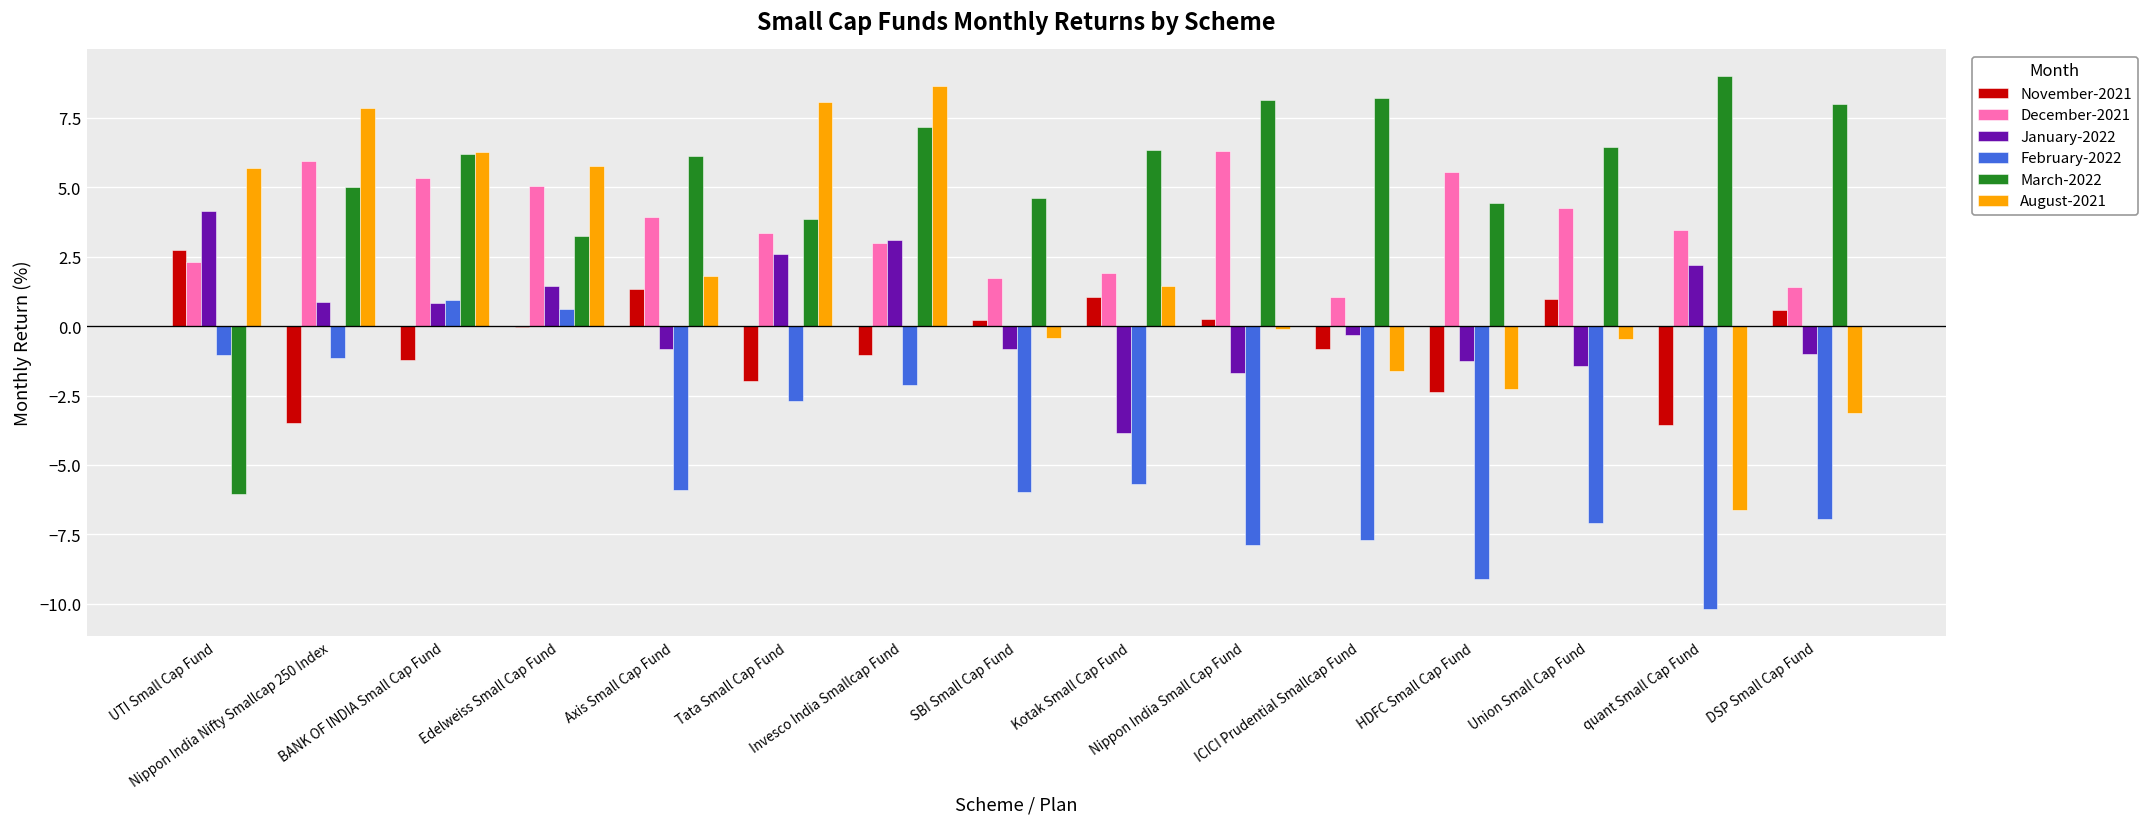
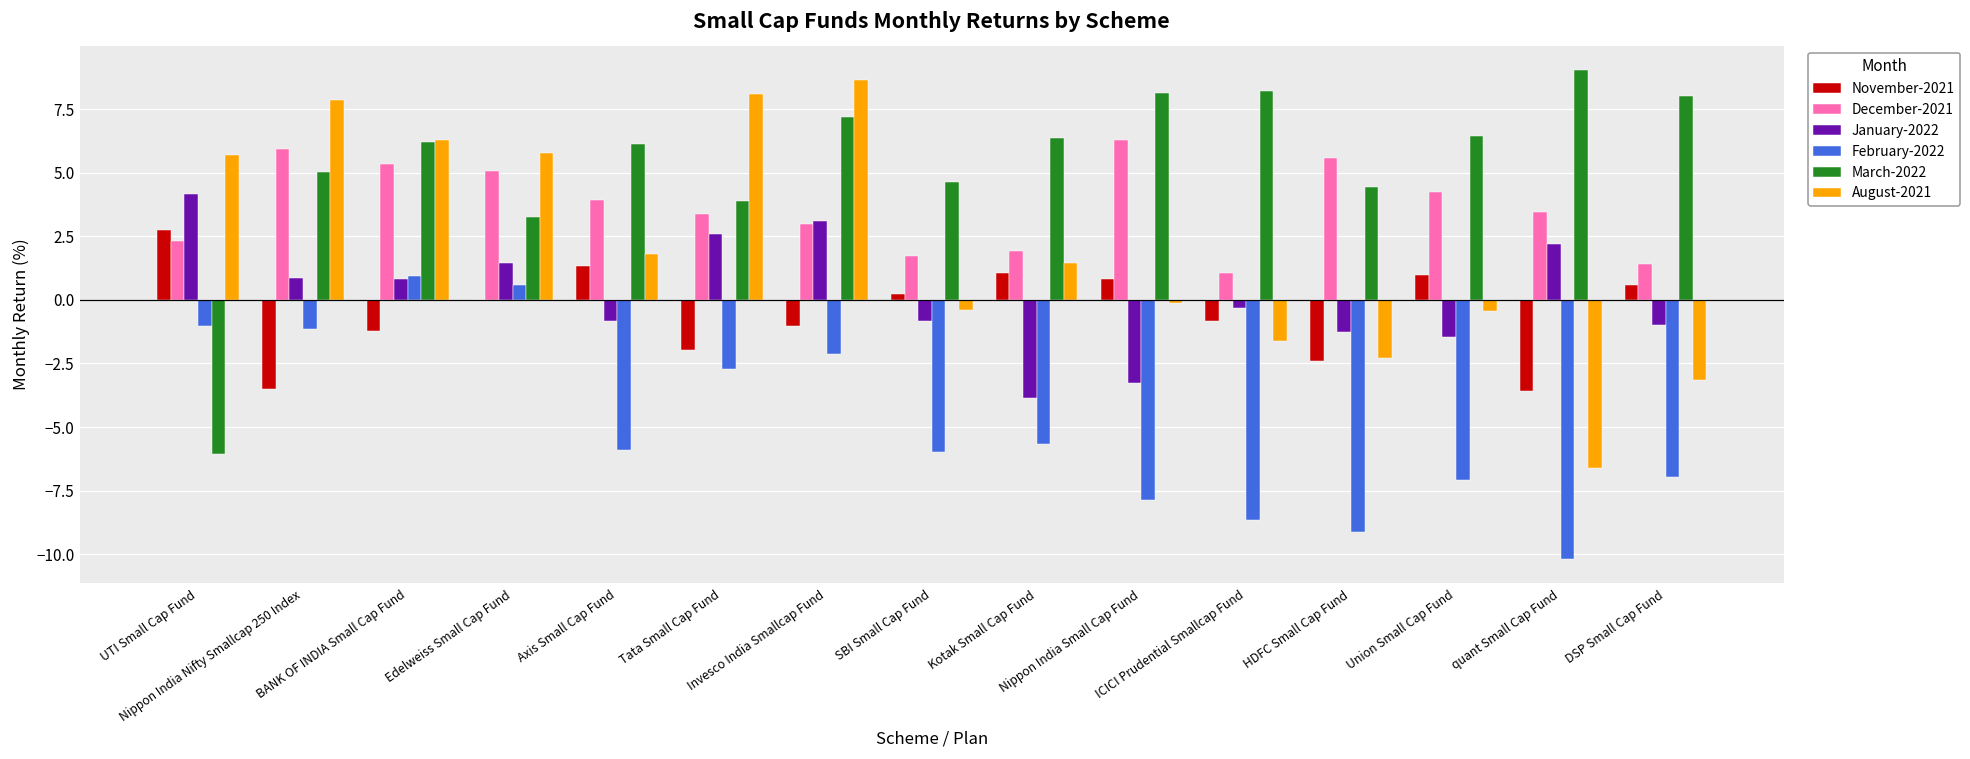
November-2021, Nippon India Small Cap Fund: 0.3 -> 0.8
January-2022, Nippon India Small Cap Fund: -1.7 -> -3.2
February-2022, ICICI Prudential Smallcap Fund: -7.7 -> -8.7
